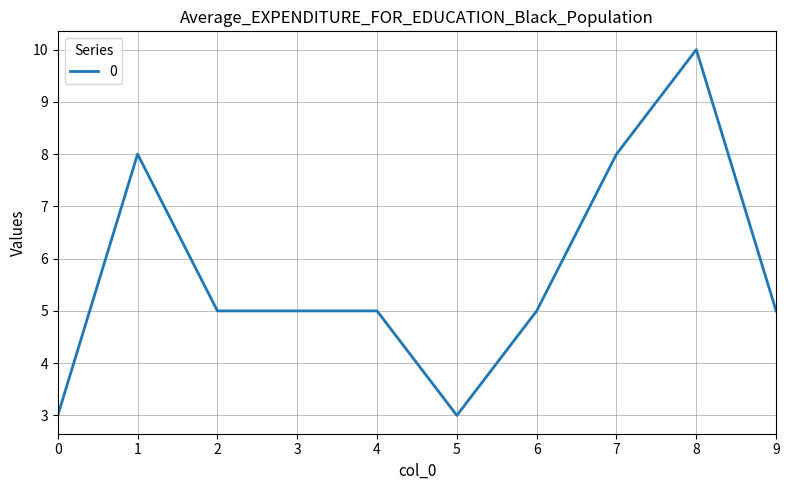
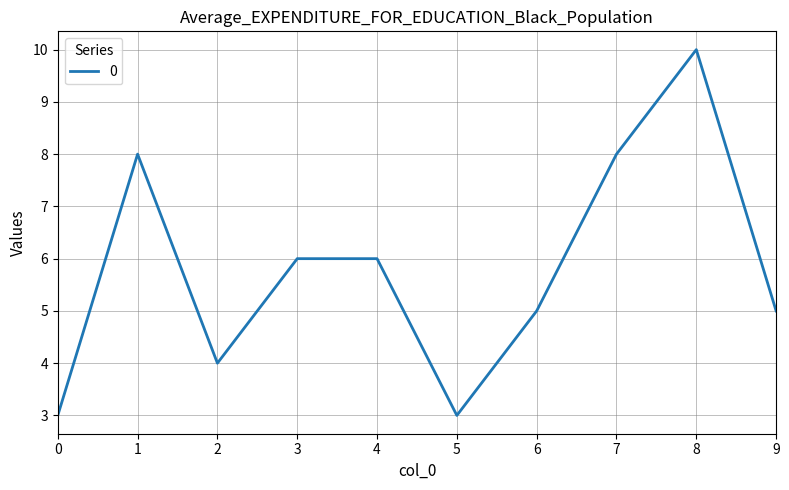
2: 5 -> 4
3: 5 -> 6
4: 5 -> 6
